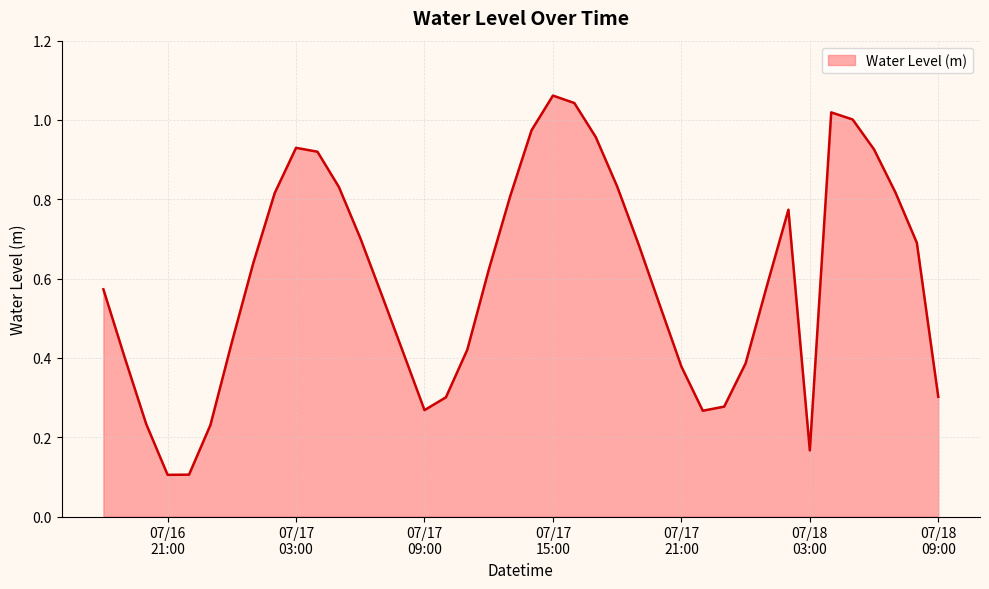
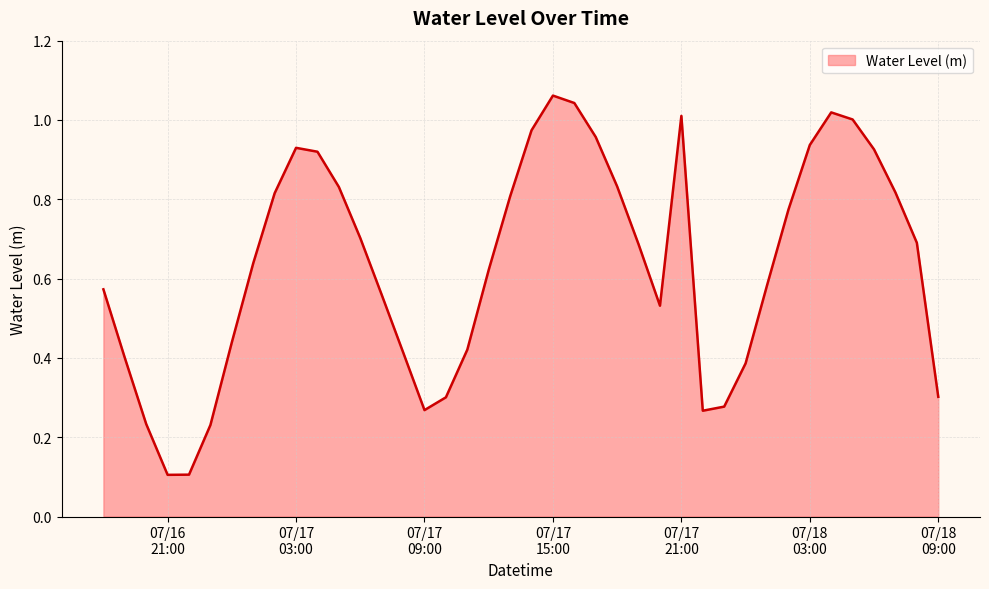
07/17 21:00: 0.38 -> 1.01
07/18 03:00: 0.17 -> 0.94
